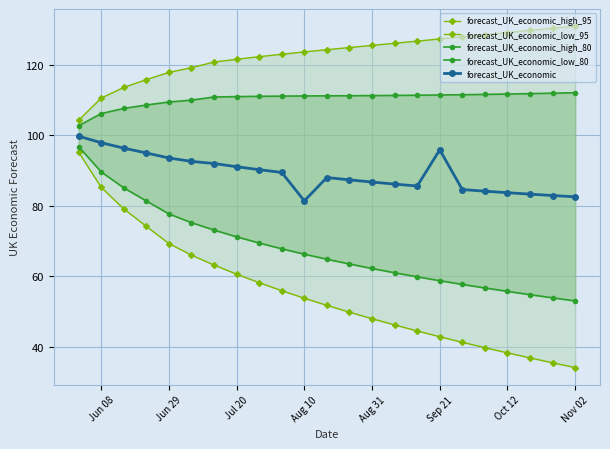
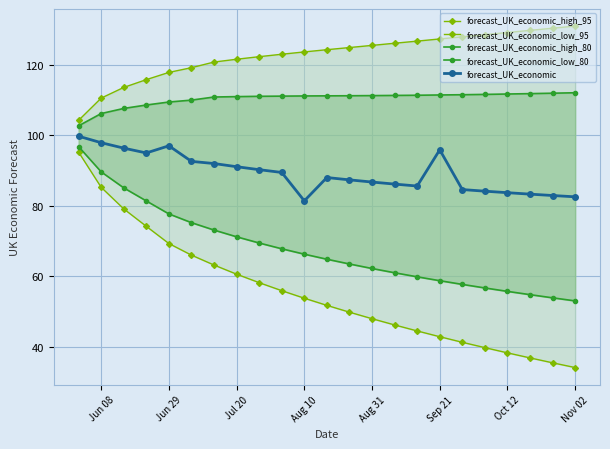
forecast_UK_economic, Jun 29: 94 -> 97
